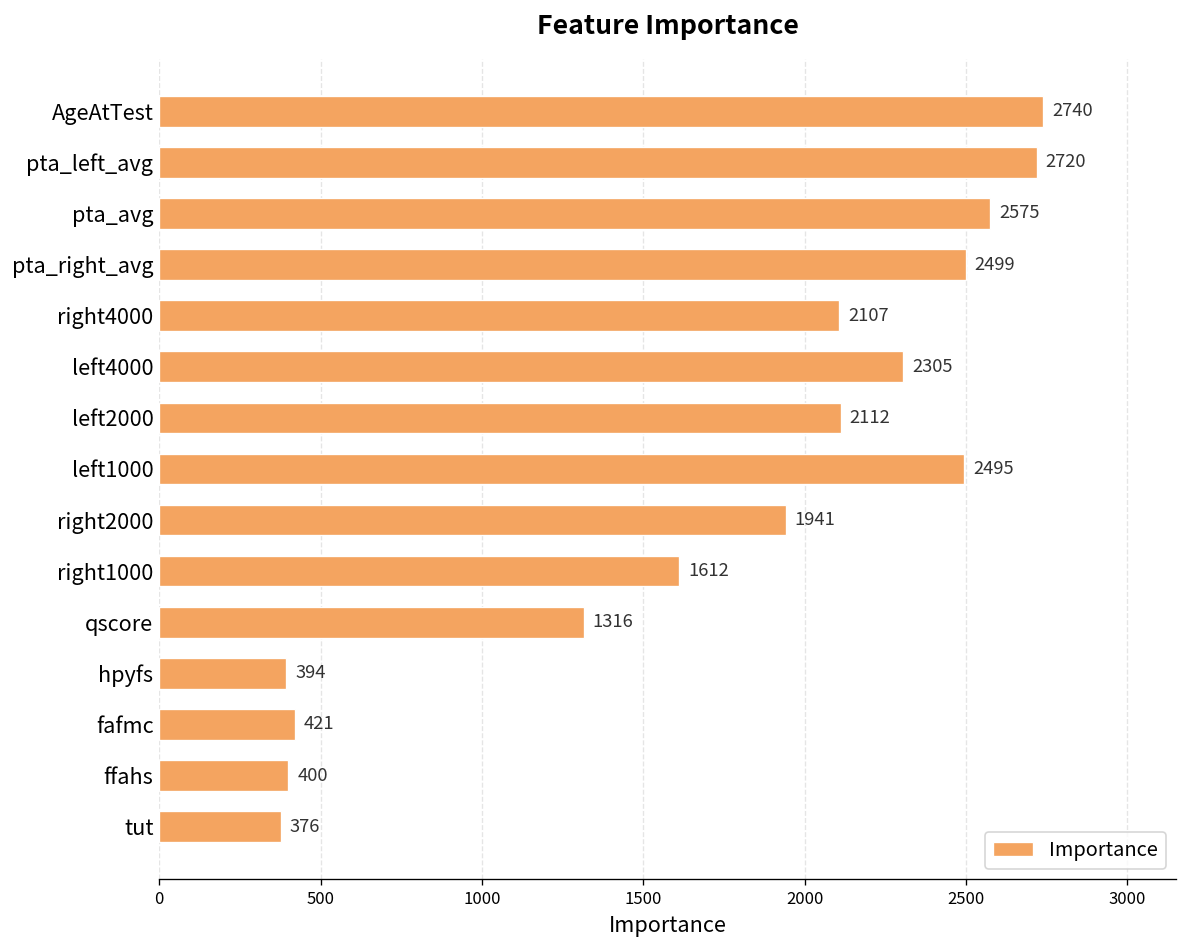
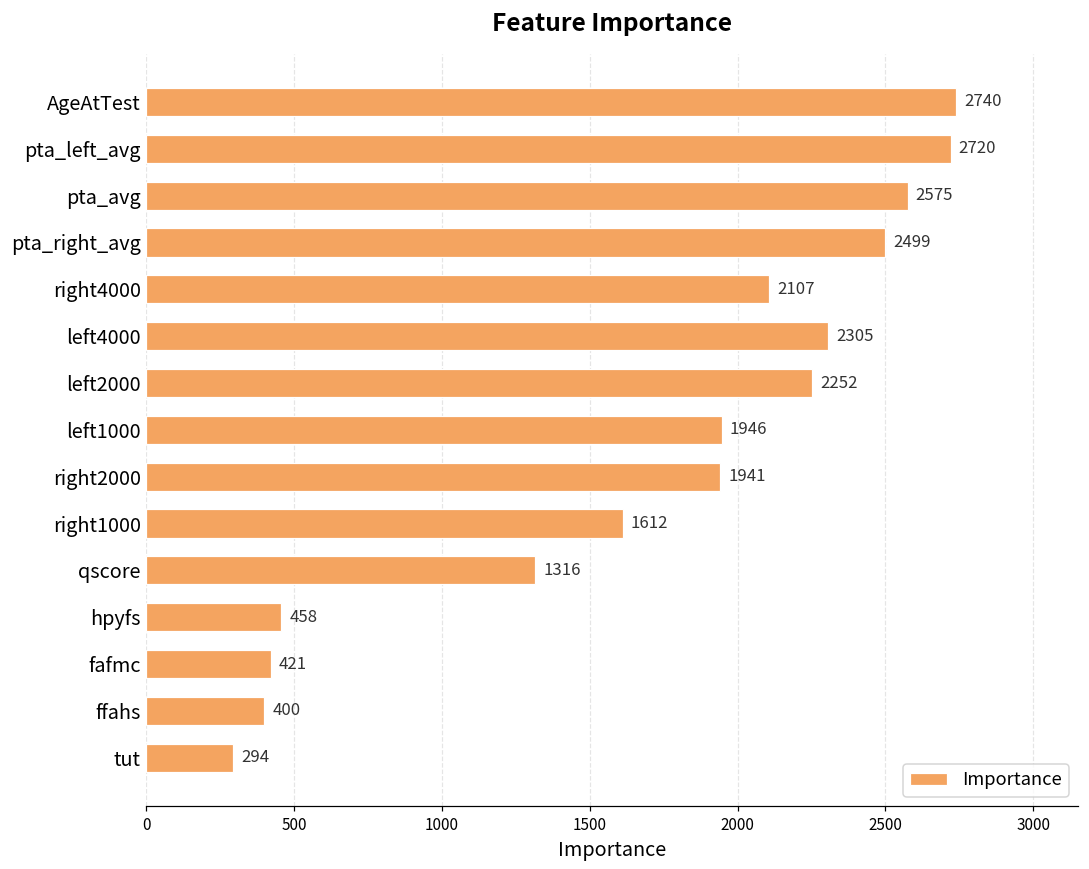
left2000: 2112 -> 2252
left1000: 2495 -> 1946
hpyfs: 394 -> 458
tut: 376 -> 294
